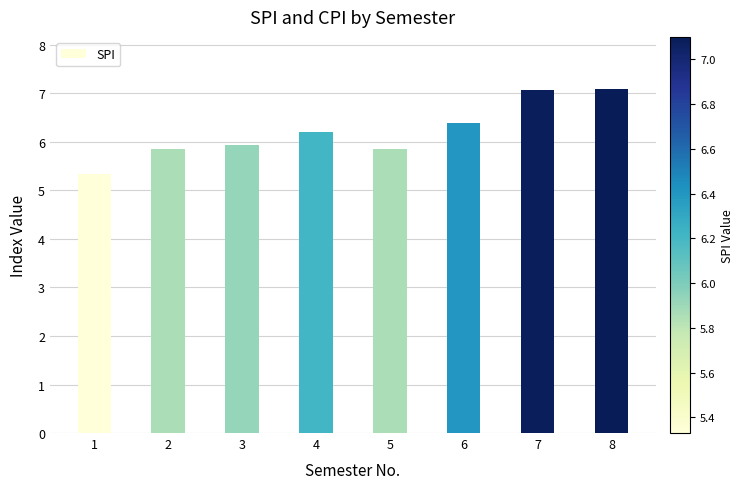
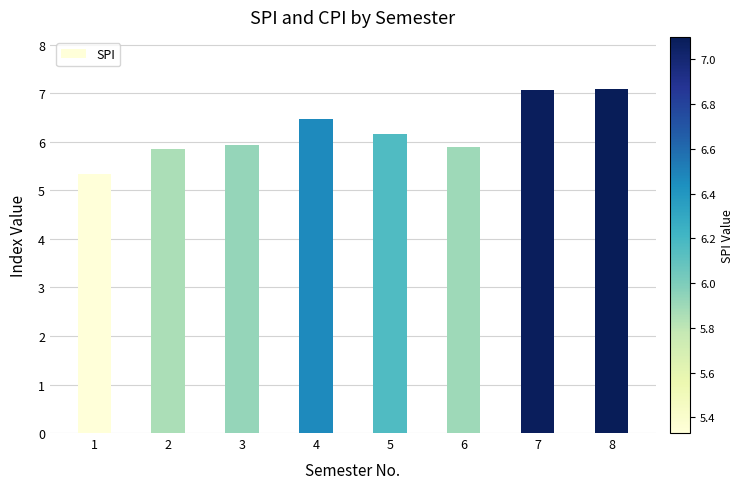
4: 6.2 -> 6.5
5: 5.9 -> 6.2
6: 6.4 -> 5.9
